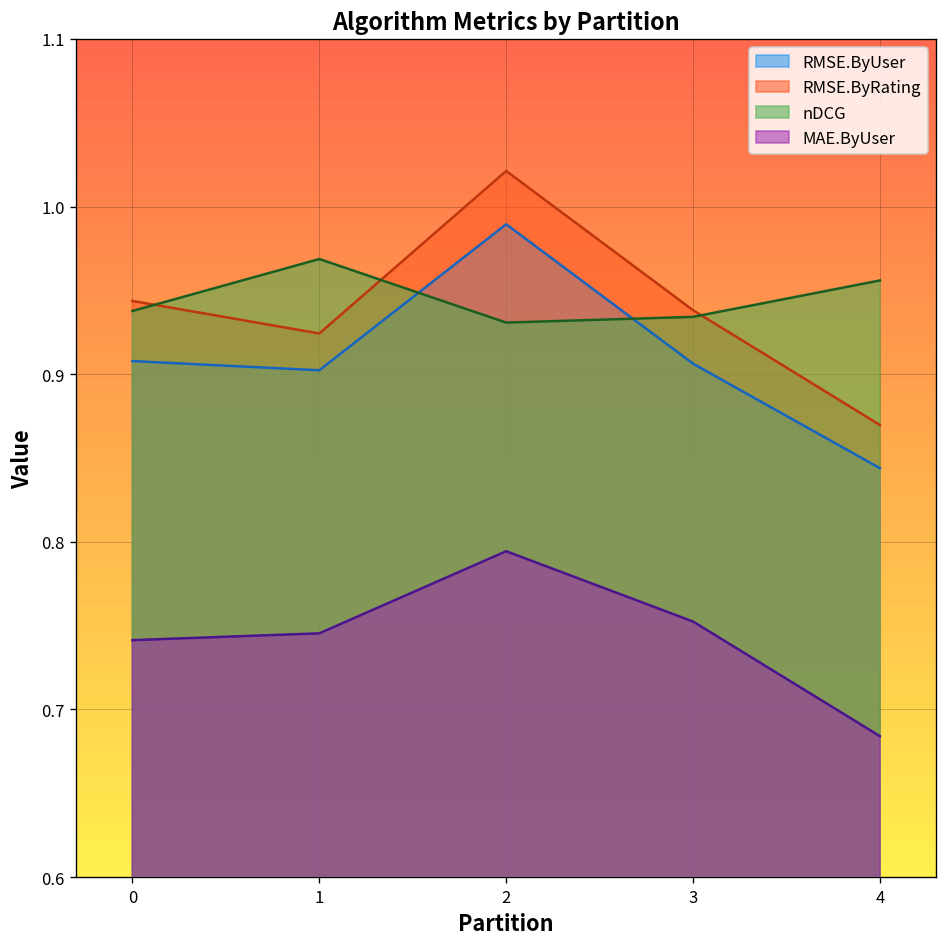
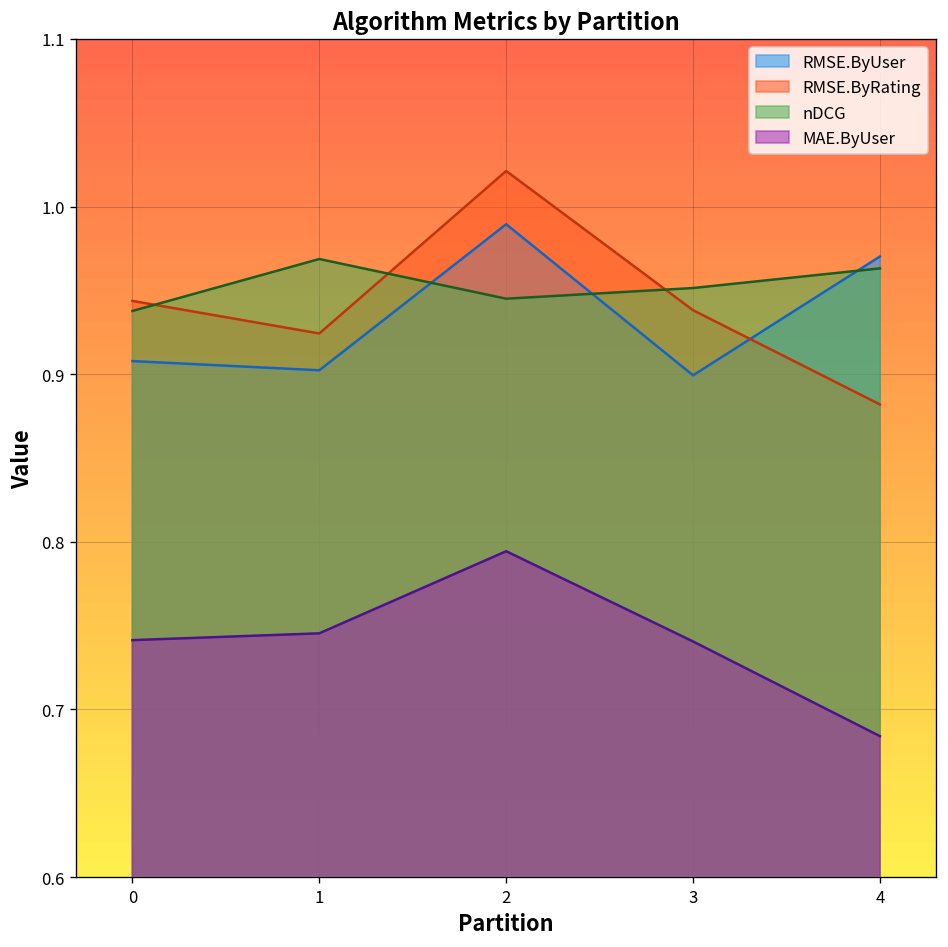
nDCG, 2: 0.931 -> 0.945
RMSE.ByUser, 3: 0.906 -> 0.899
nDCG, 3: 0.934 -> 0.951
MAE.ByUser, 3: 0.752 -> 0.741
RMSE.ByUser, 4: 0.844 -> 0.970
RMSE.ByRating, 4: 0.870 -> 0.882
nDCG, 4: 0.956 -> 0.963
